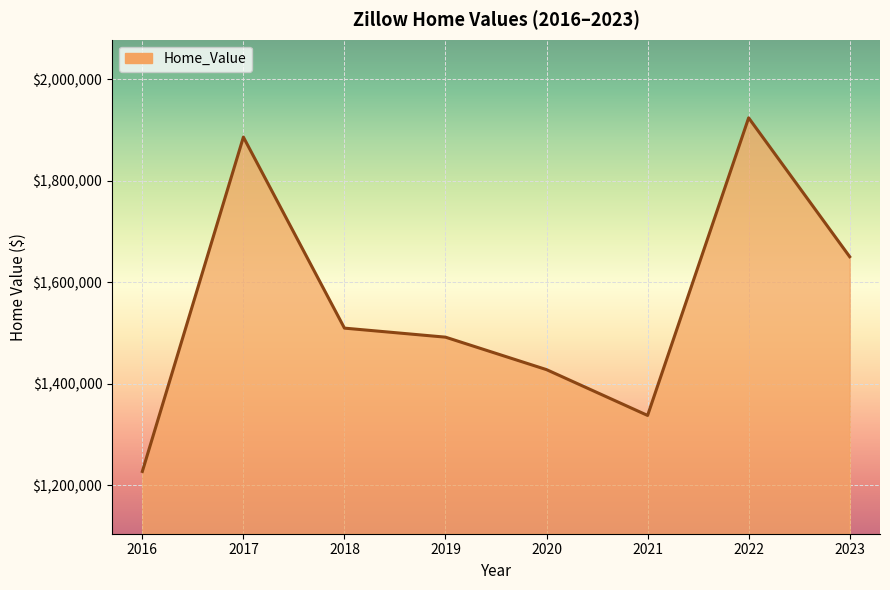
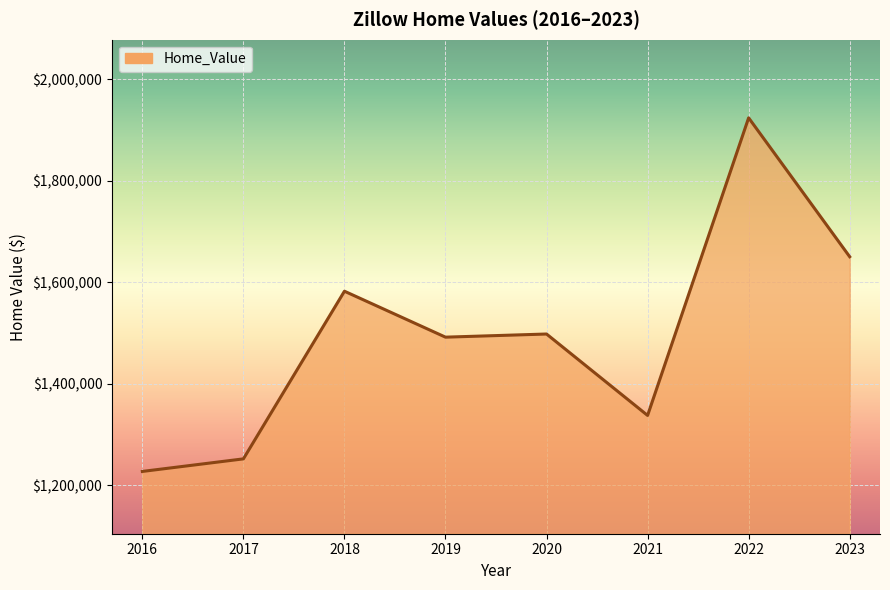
2017: $1,890,000 -> $1,250,000
2018: $1,510,000 -> $1,580,000
2020: $1,430,000 -> $1,500,000
